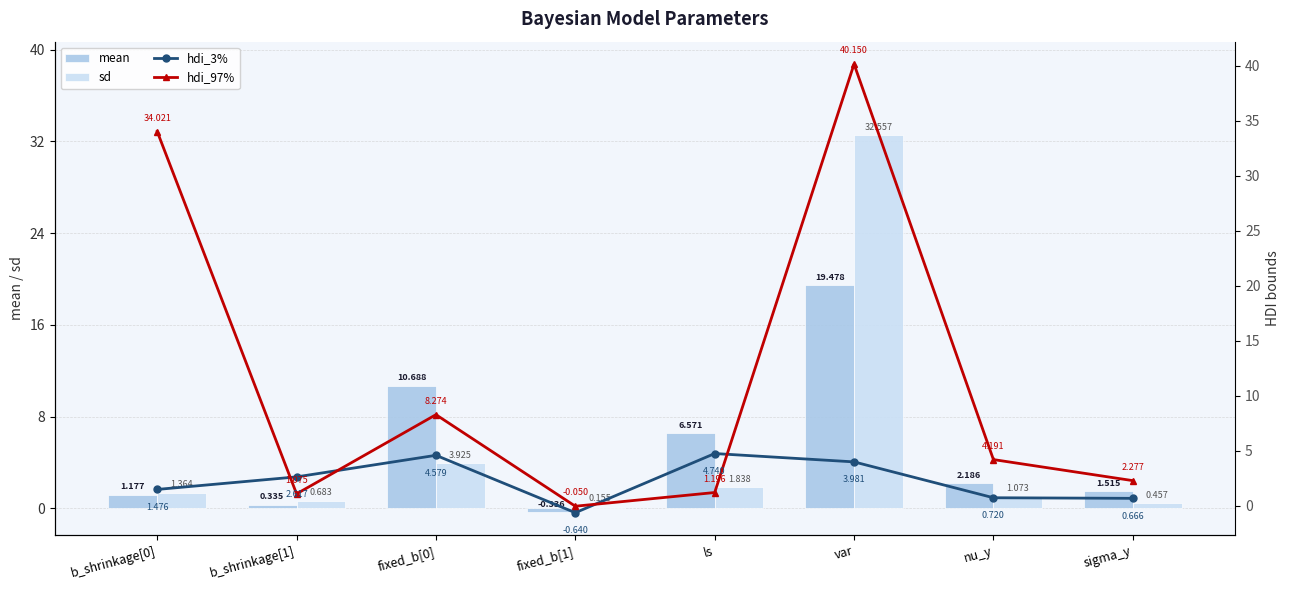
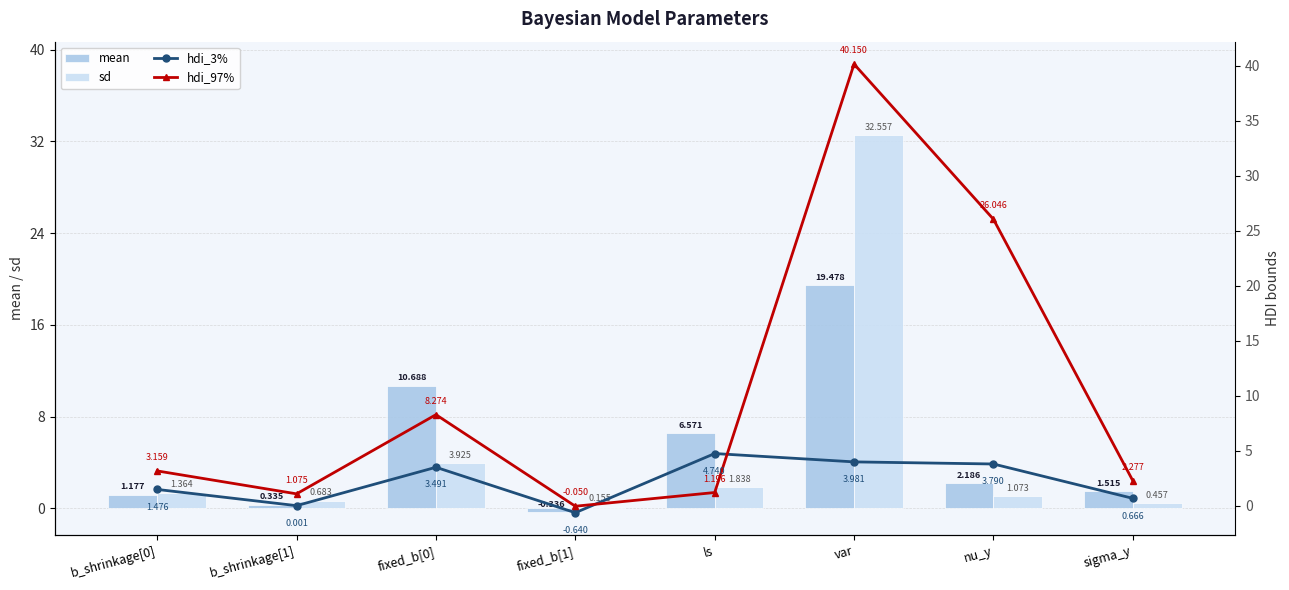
hdi_97%, b_shrinkage[0]: 34.021 -> 3.159
hdi_3%, b_shrinkage[1]: 2.617 -> 0.001
hdi_3%, fixed_b[0]: 4.579 -> 3.491
hdi_3%, nu_y: 0.720 -> 3.790
hdi_97%, nu_y: 4.191 -> 26.046
